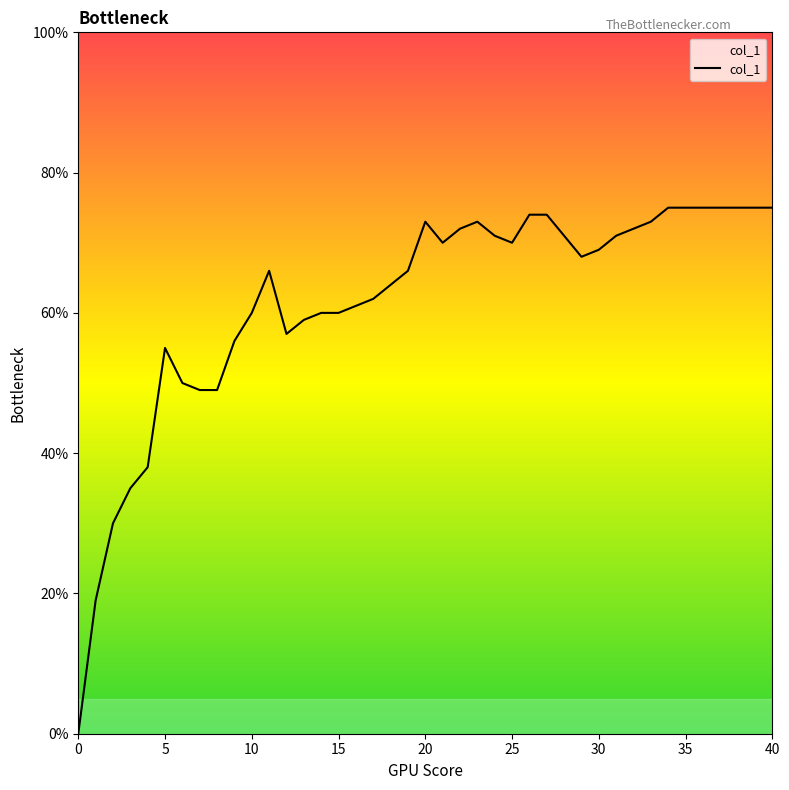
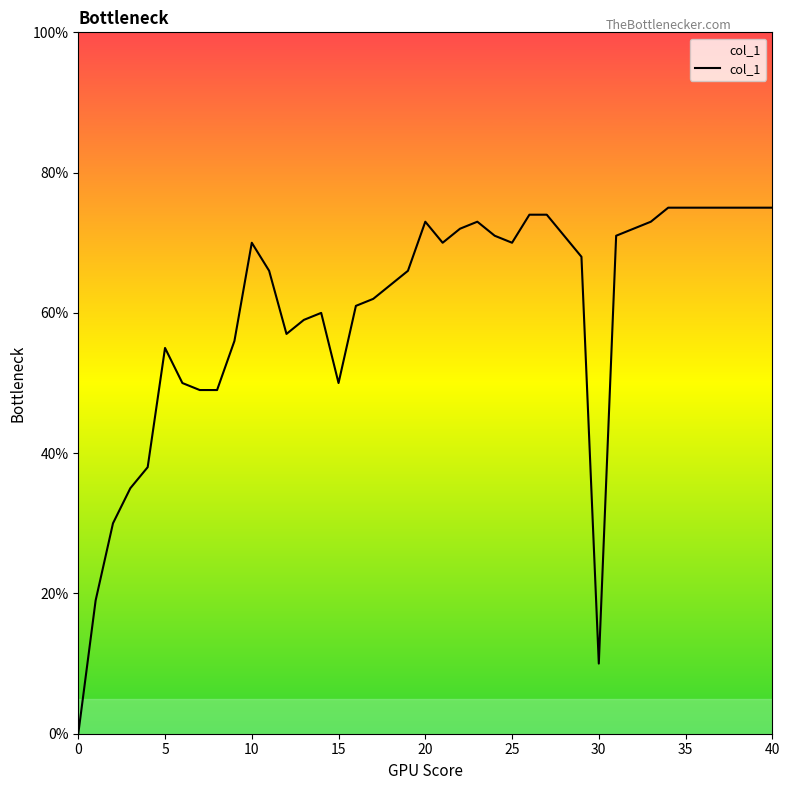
10: 60% -> 70%
15: 60% -> 50%
30: 69% -> 10%
